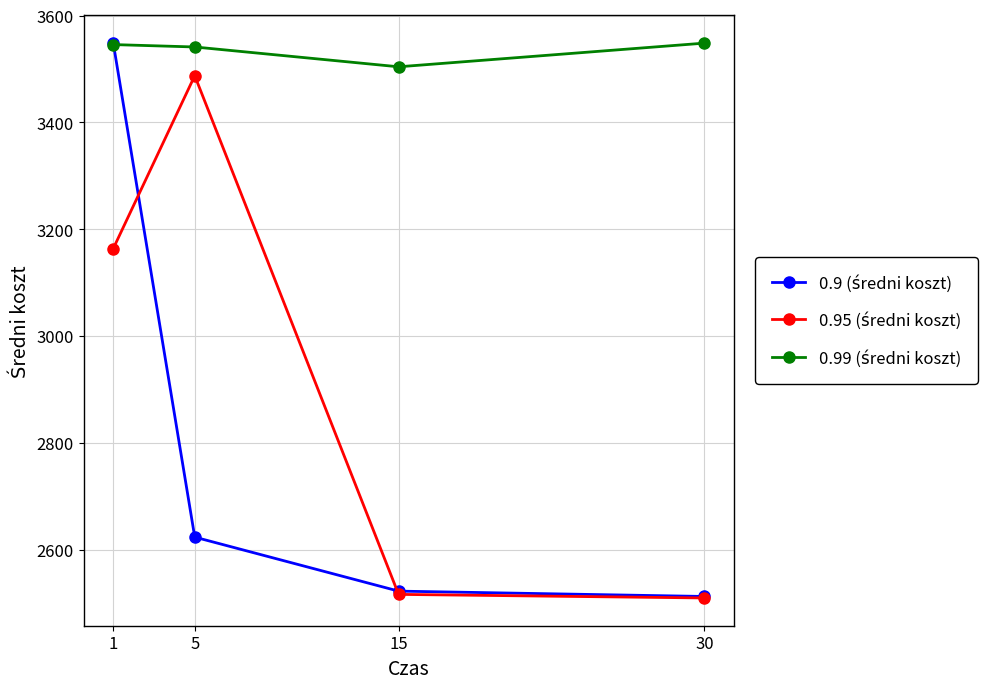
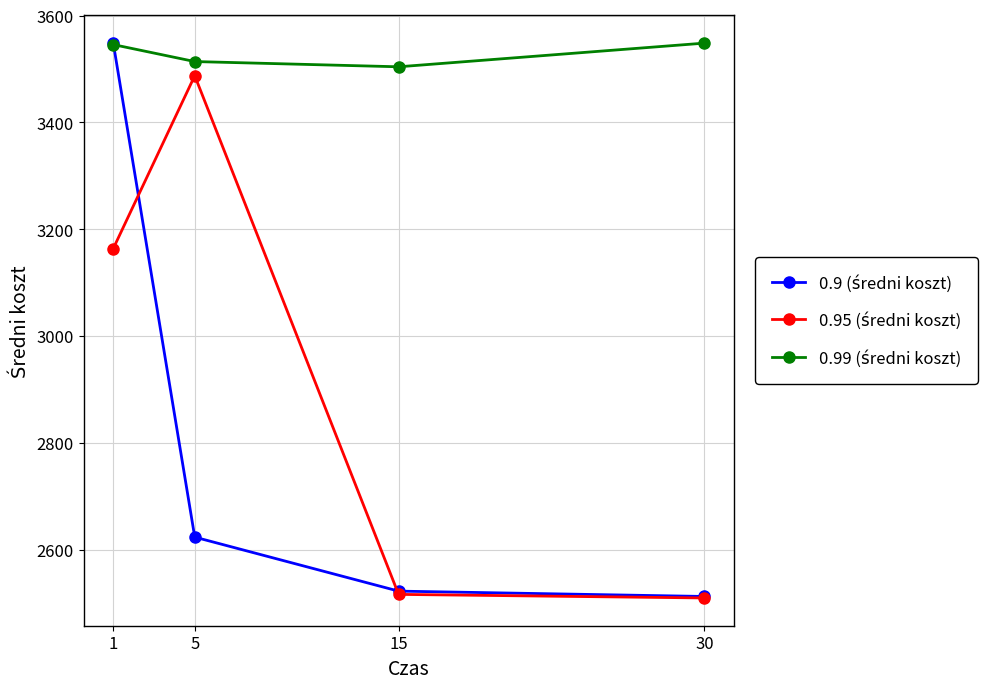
0.99 (średni koszt), 5: 3540 -> 3510
